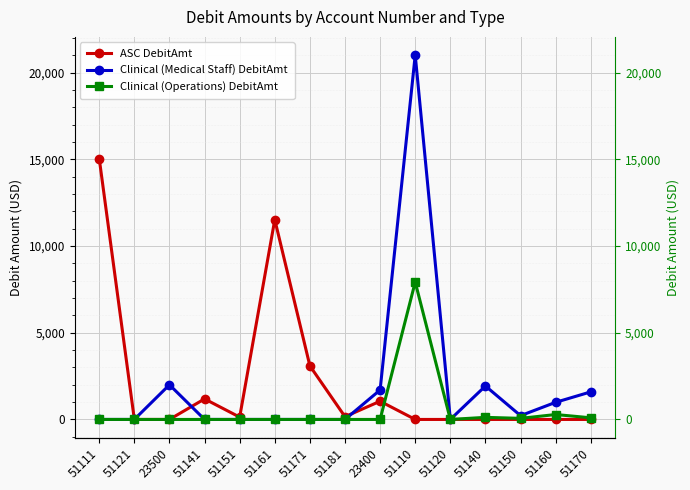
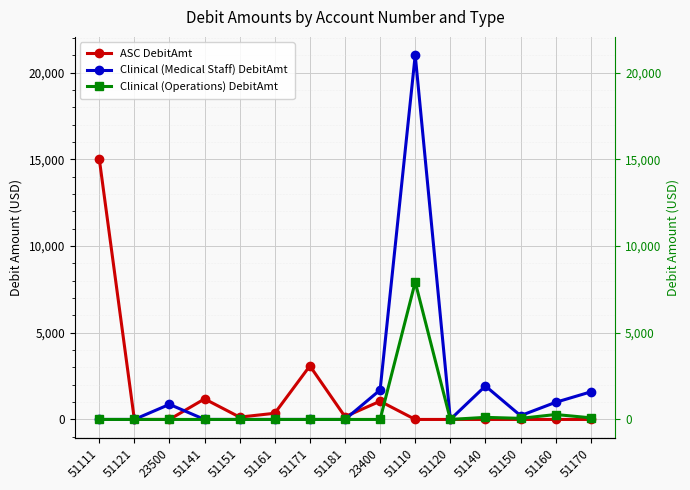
Clinical (Medical Staff) DebitAmt, 23500: 2,000 -> 900
ASC DebitAmt, 51161: 11,500 -> 400
